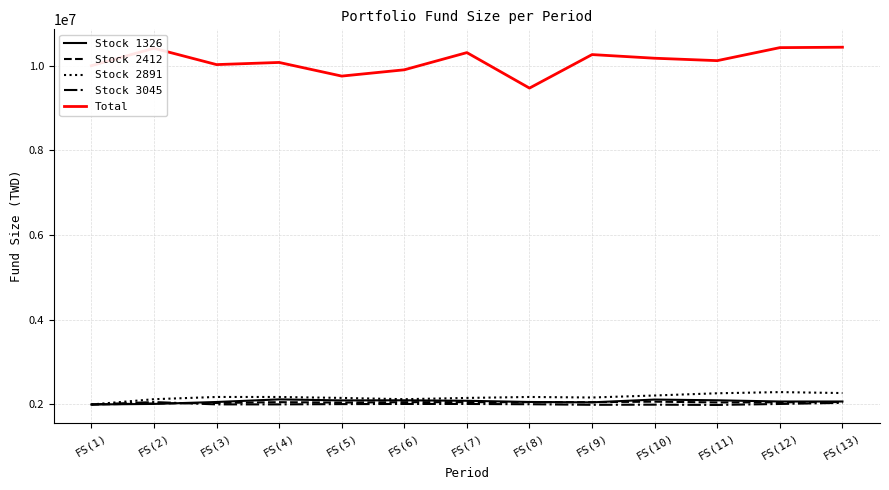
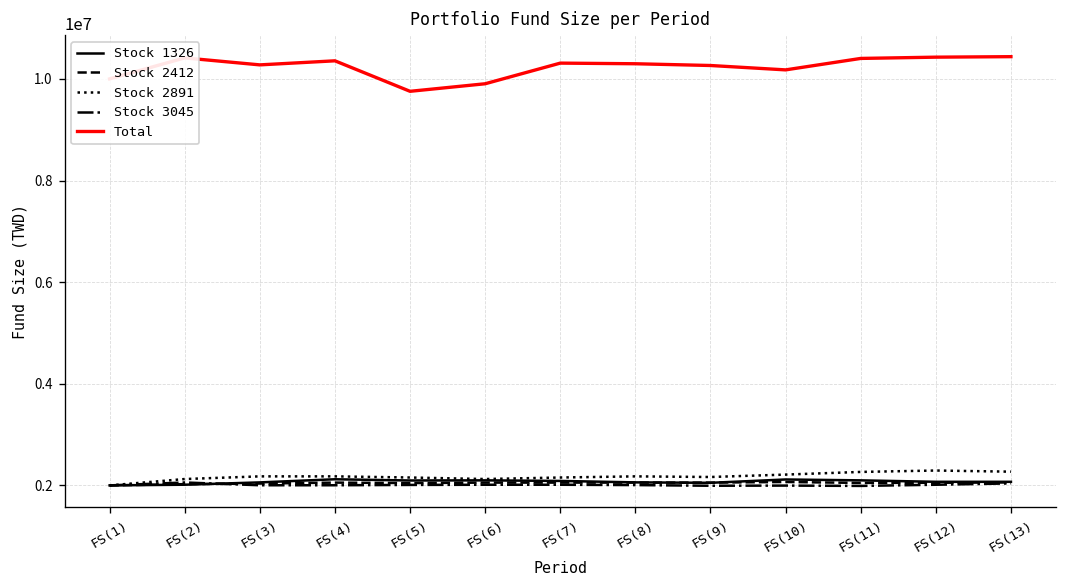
Total, FS(3): 10000000 -> 10300000
Total, FS(4): 10100000 -> 10400000
Total, FS(8): 9500000 -> 10300000
Total, FS(11): 10100000 -> 10400000
